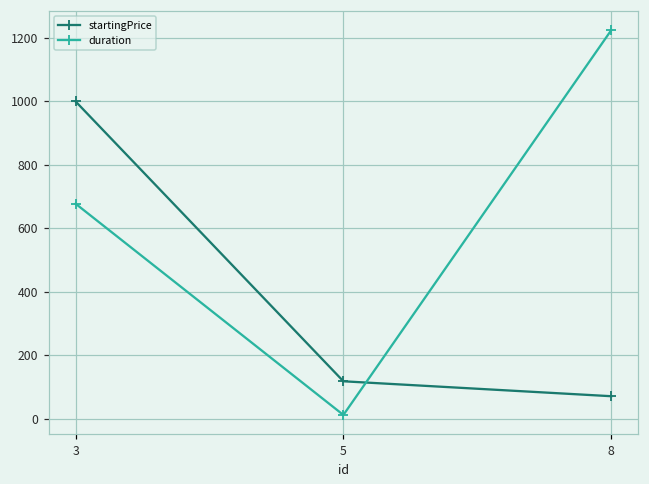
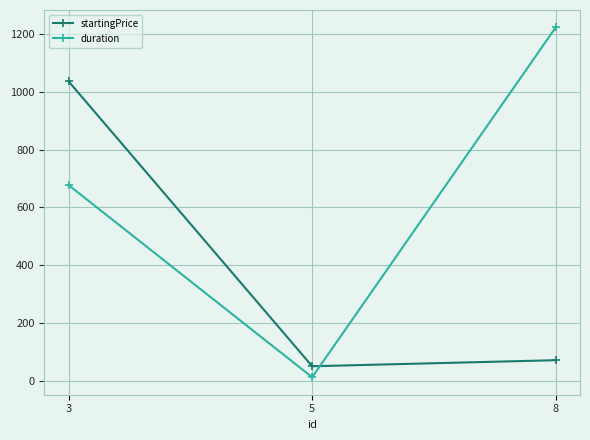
startingPrice, 3: 1000 -> 1040
startingPrice, 5: 120 -> 50
